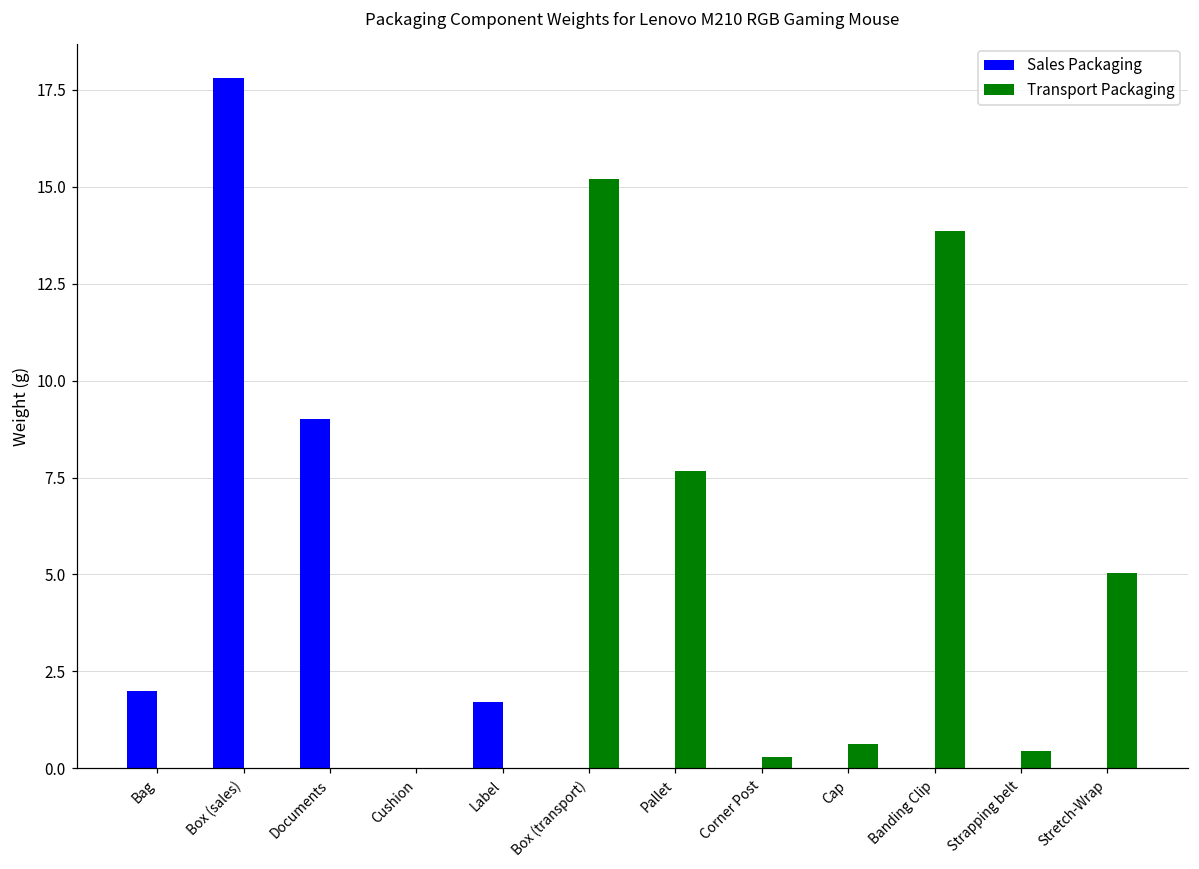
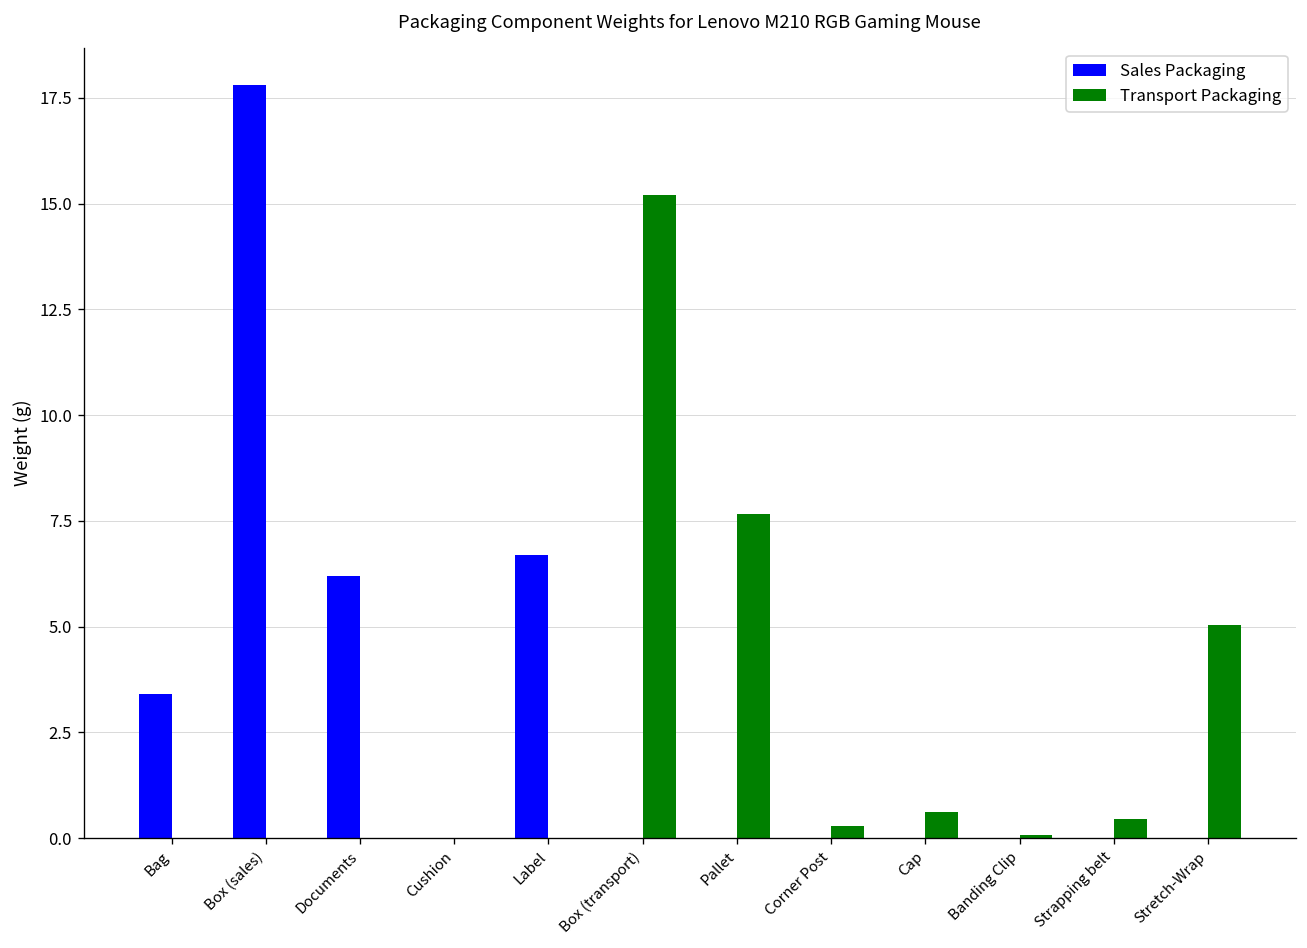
Sales Packaging, Bag: 2.0 -> 3.4
Sales Packaging, Documents: 9.0 -> 6.2
Sales Packaging, Label: 1.7 -> 6.7
Transport Packaging, Banding Clip: 13.9 -> 0.1
